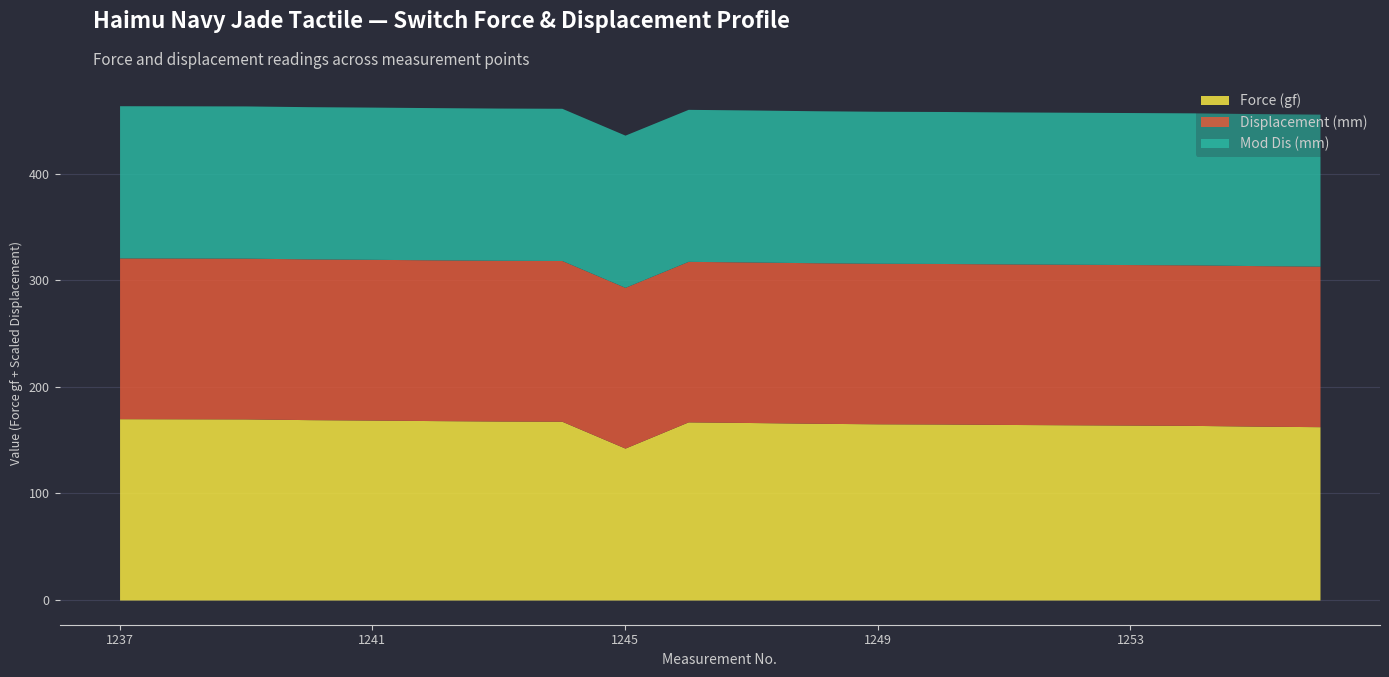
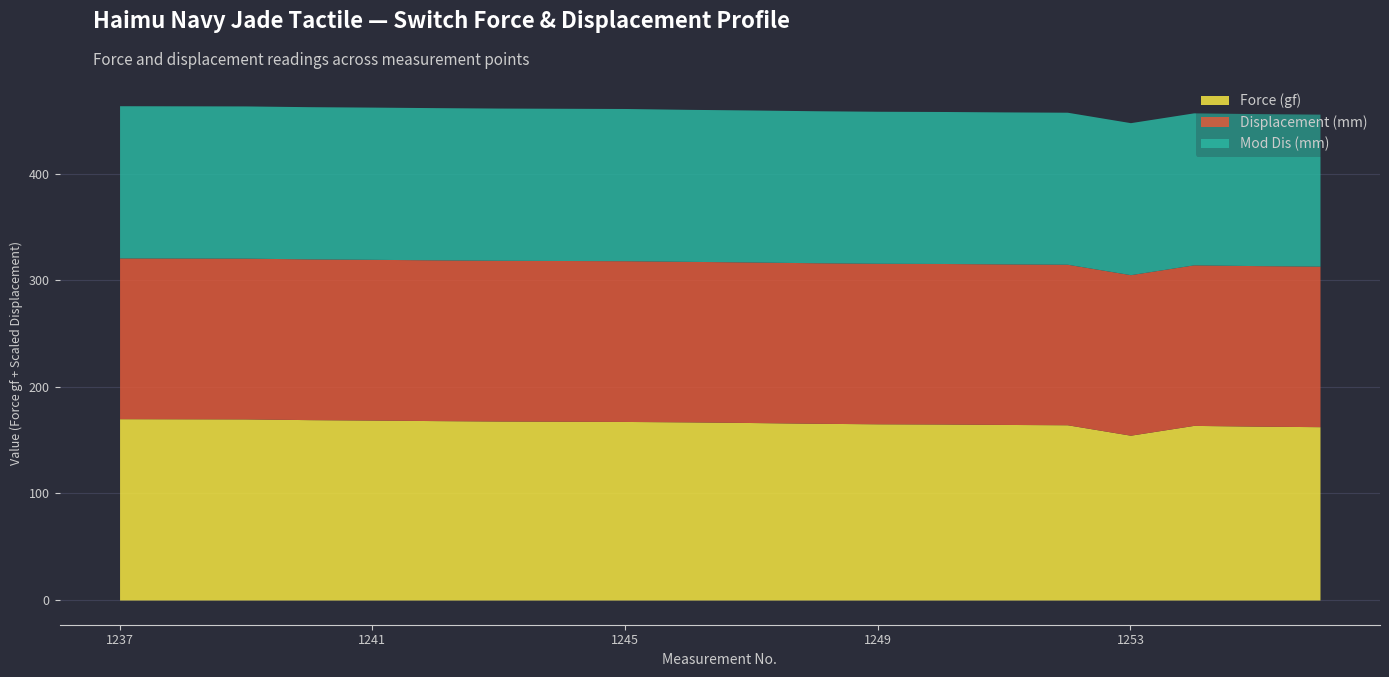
Force (gf), 1245: 143 -> 168
Force (gf), 1253: 164 -> 155
